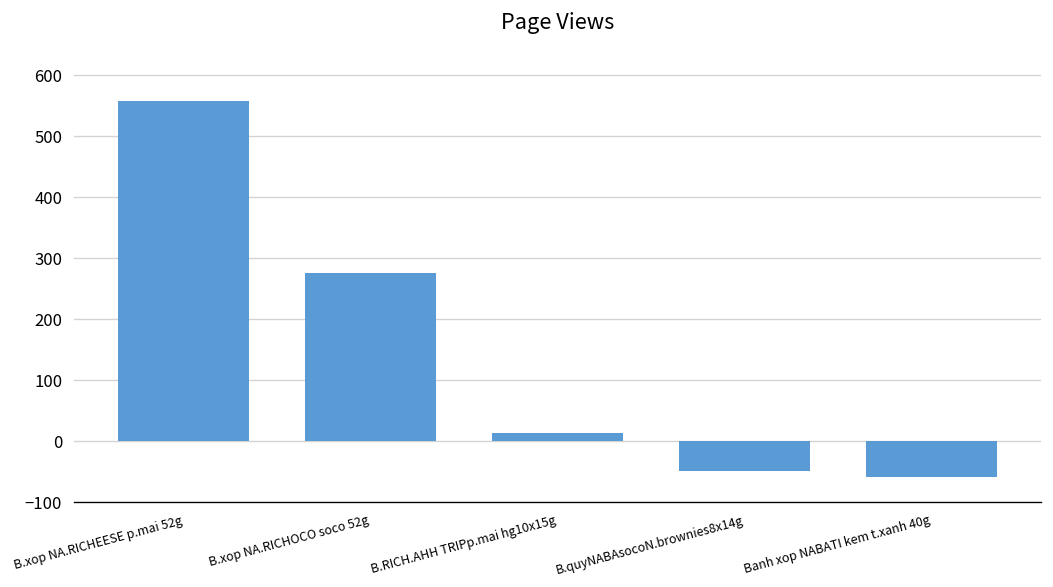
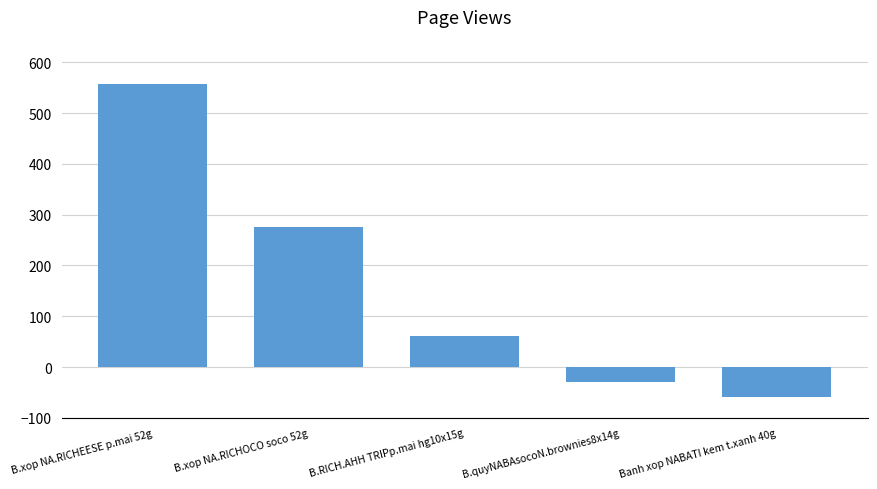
B.RICH.AHH TRIPp.mai hg10x15g: 10 -> 60
B.quyNABAsocoN.brownies8x14g: -50 -> -30
